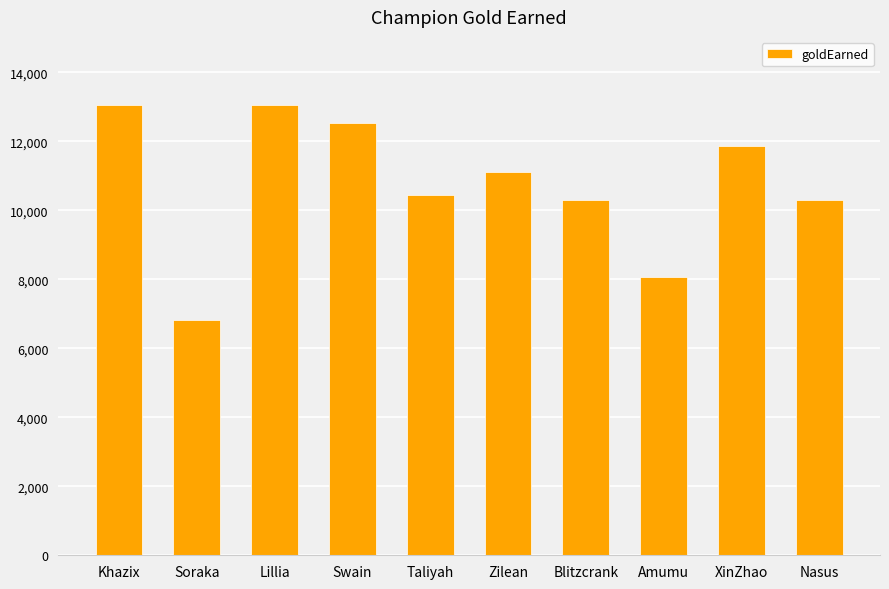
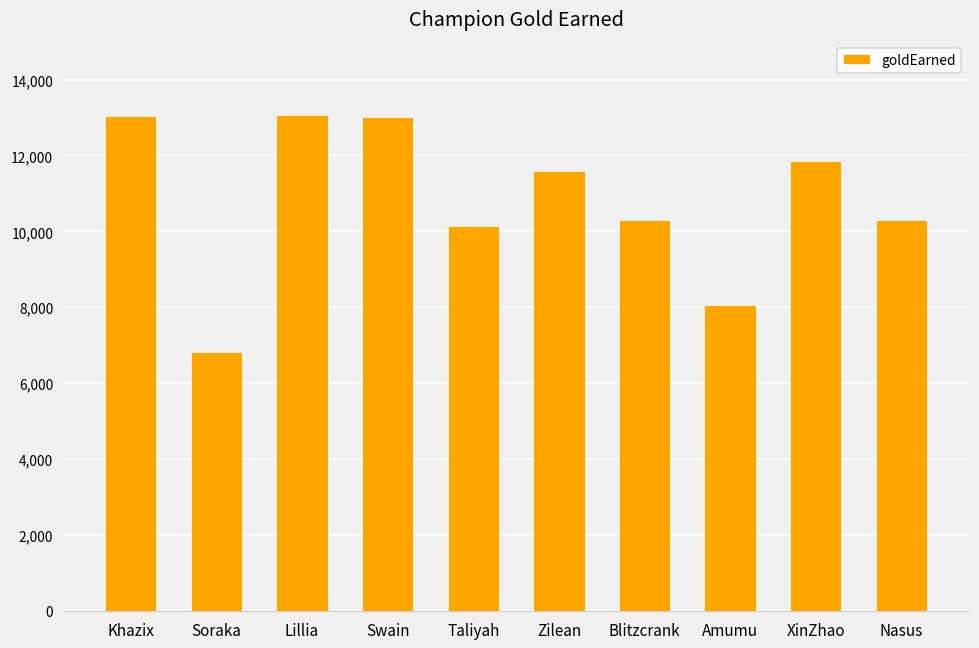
Swain: 12,500 -> 13,000
Taliyah: 10,400 -> 10,100
Zilean: 11,100 -> 11,600
